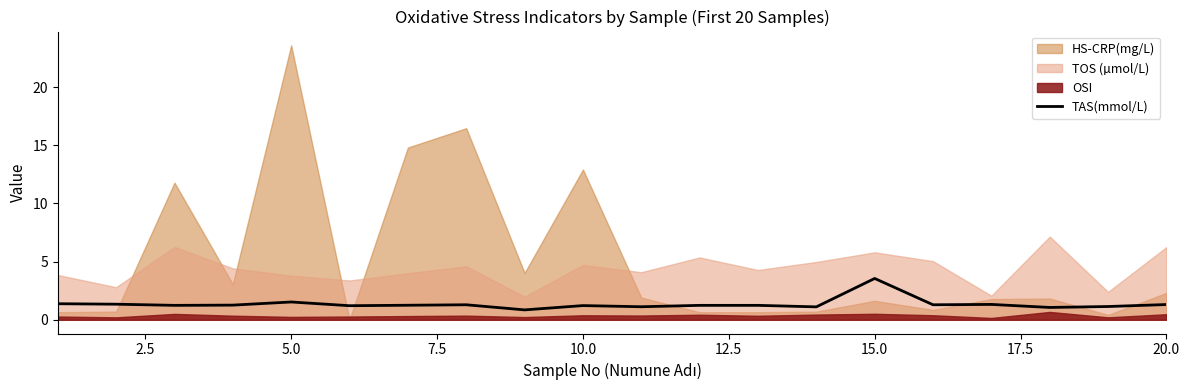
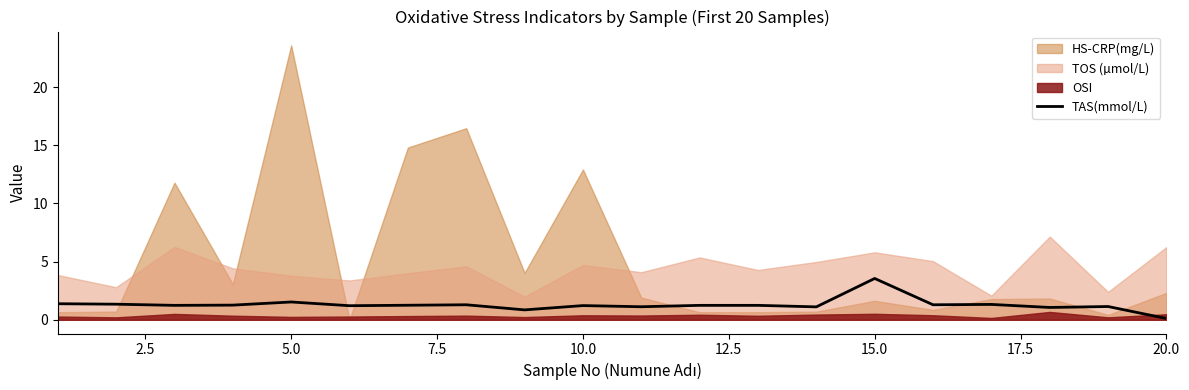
TAS(mmol/L), 20.0: 1.3 -> 0.1
